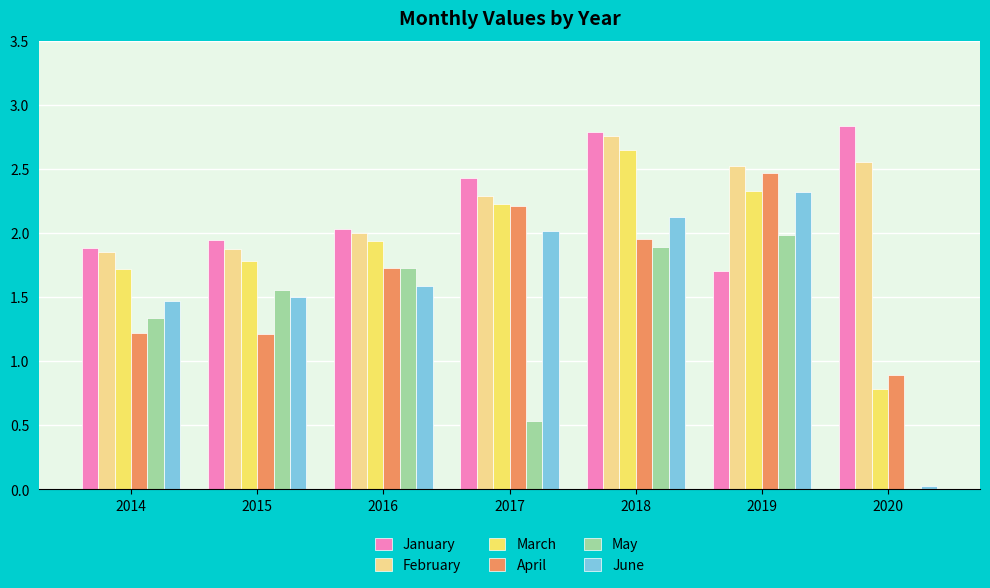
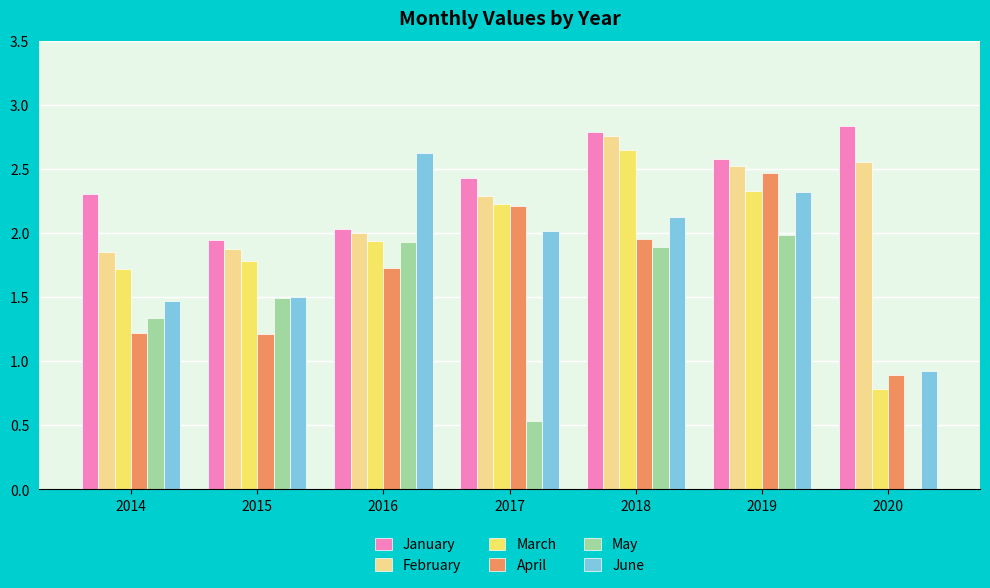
January, 2014: 1.88 -> 2.30
May, 2015: 1.56 -> 1.49
May, 2016: 1.73 -> 1.93
June, 2016: 1.59 -> 2.62
January, 2019: 1.70 -> 2.58
June, 2020: 0.03 -> 0.92
